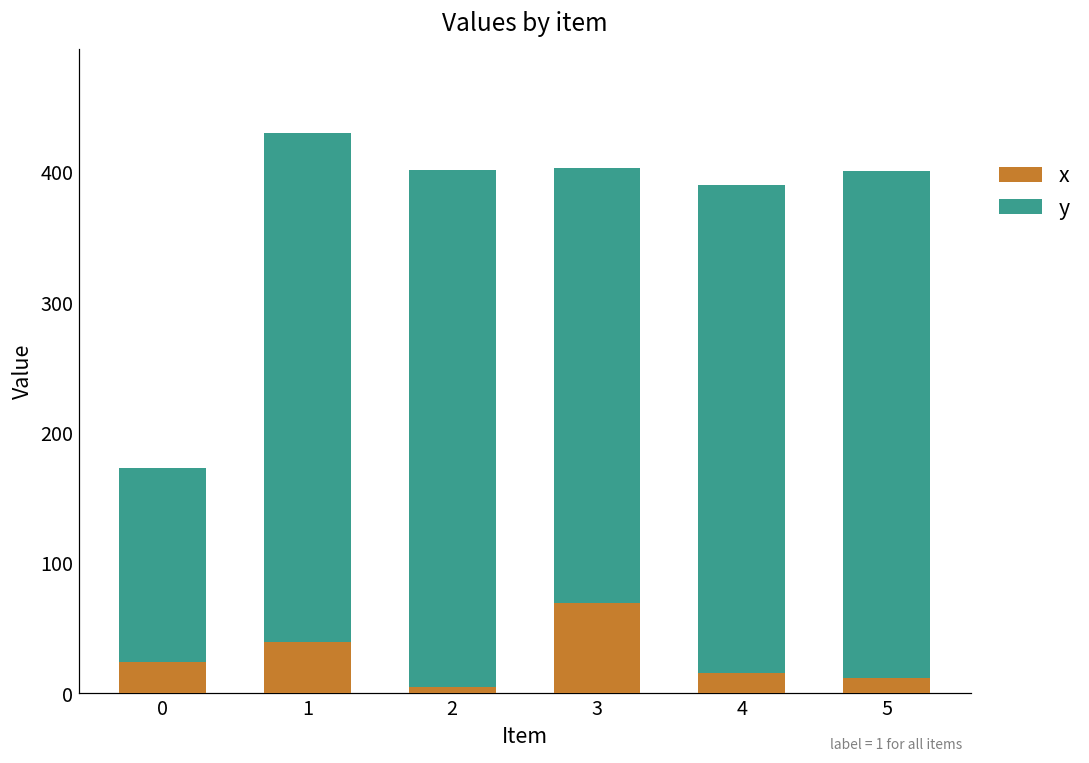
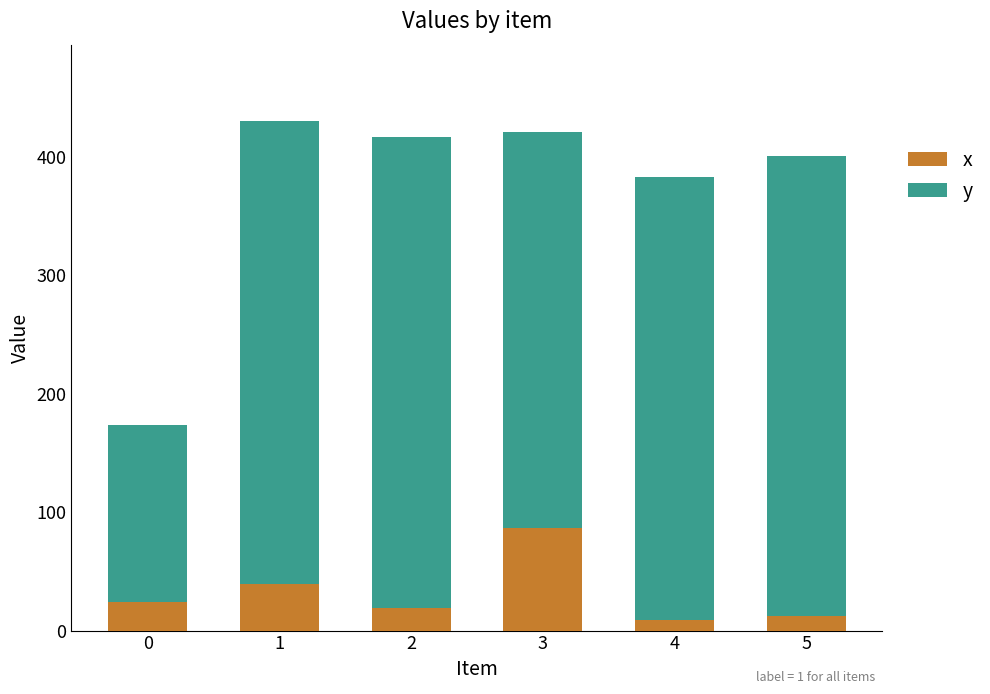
x, 2: 5 -> 19
x, 3: 69 -> 86
x, 4: 16 -> 9
